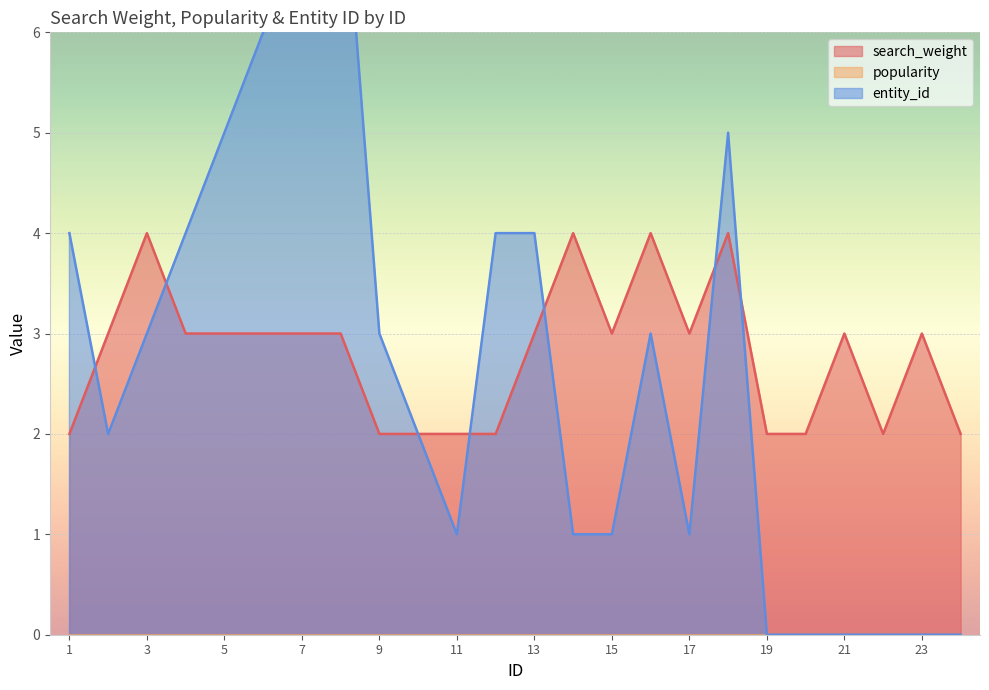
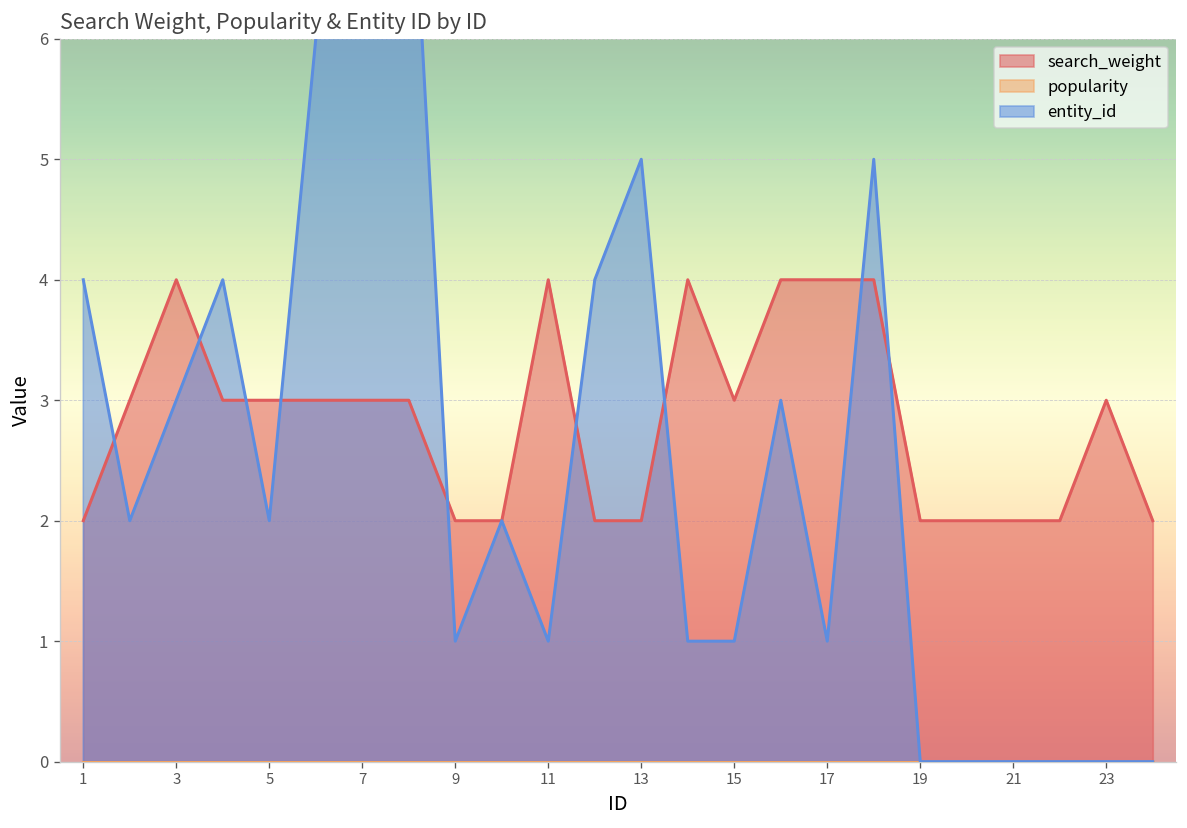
entity_id, 5: 5 -> 2
entity_id, 9: 3 -> 1
search_weight, 11: 2 -> 4
search_weight, 13: 3 -> 2
entity_id, 13: 4 -> 5
search_weight, 17: 3 -> 4
search_weight, 21: 3 -> 2
